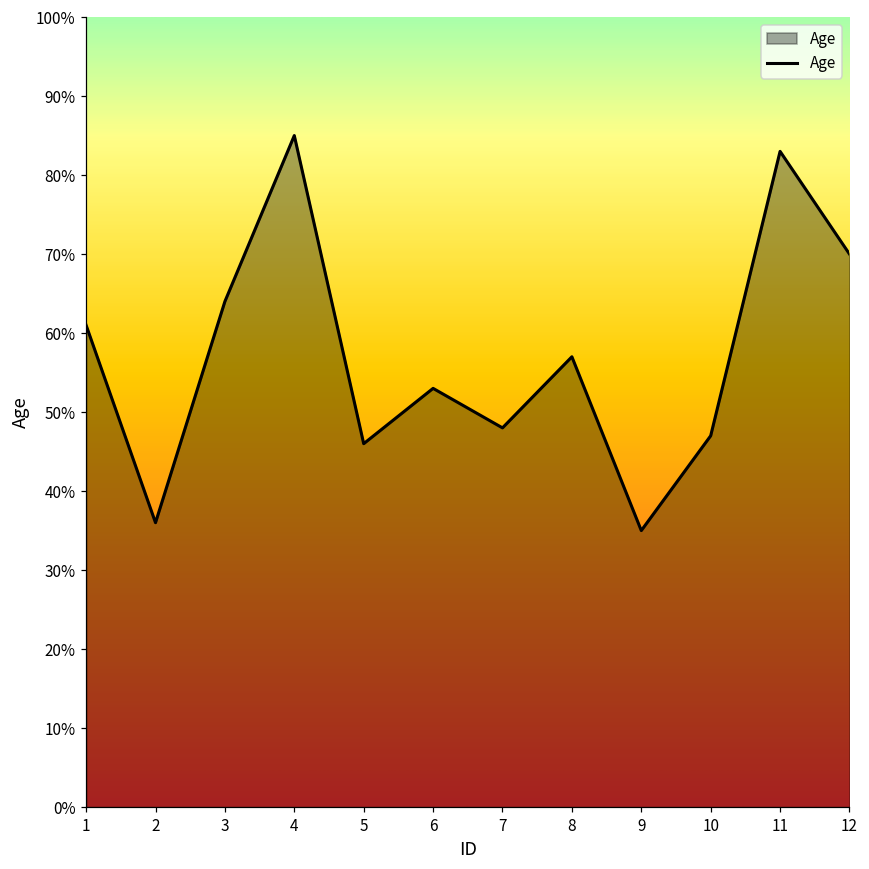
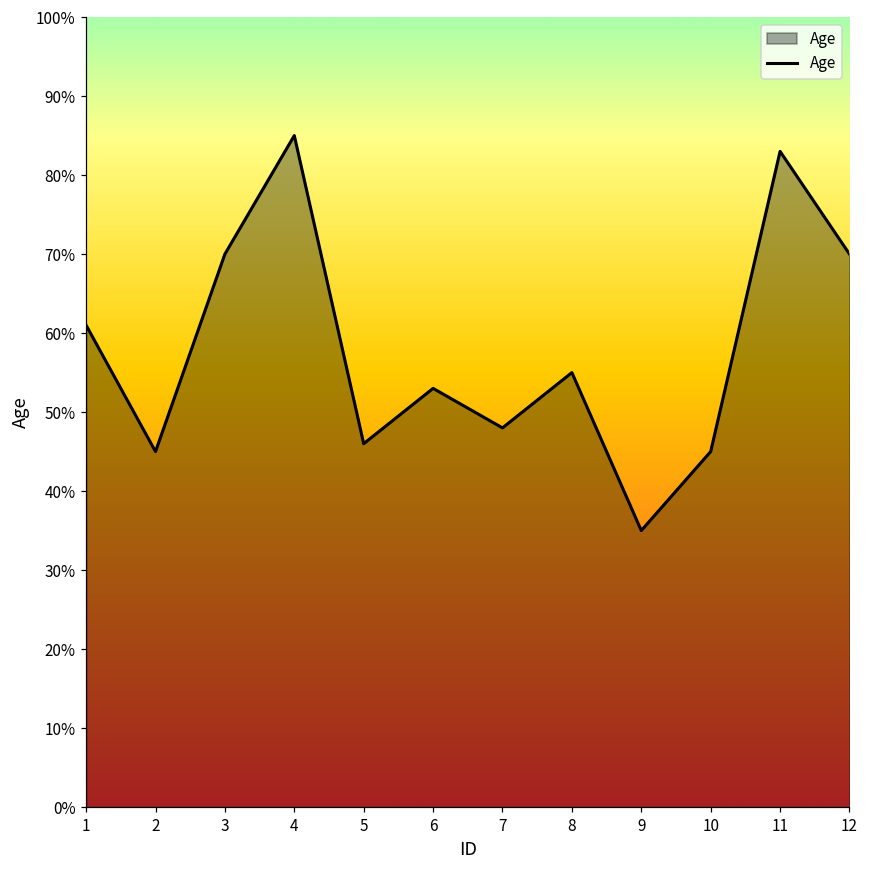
2: 36% -> 45%
3: 64% -> 70%
8: 57% -> 55%
10: 47% -> 45%
